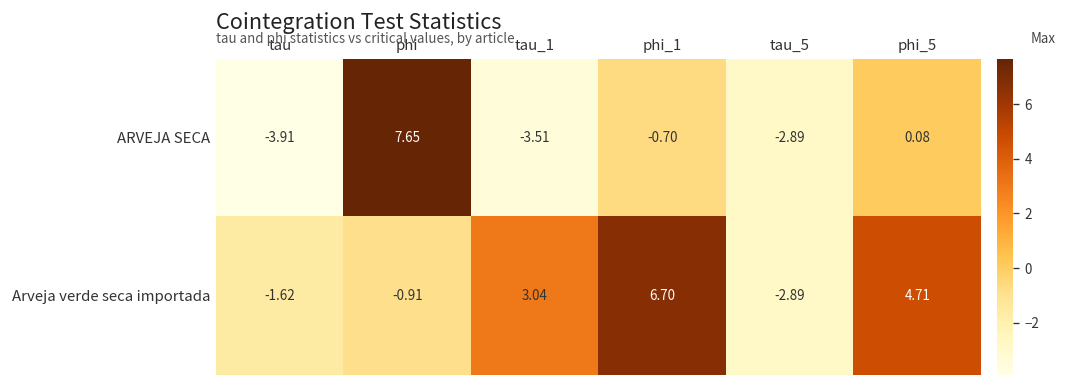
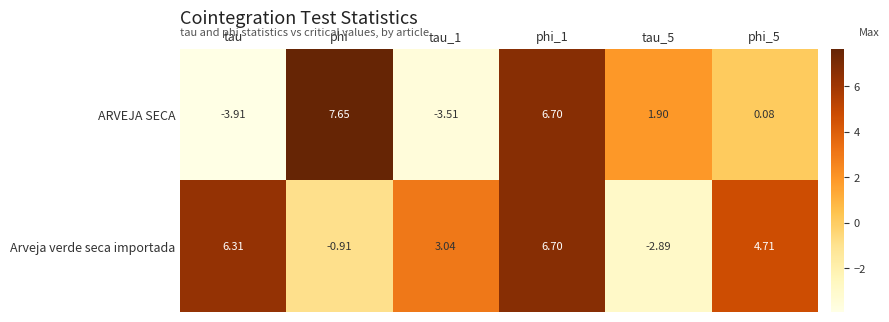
ARVEJA SECA, phi_1: -0.70 -> 6.70
ARVEJA SECA, tau_5: -2.89 -> 1.90
Arveja verde seca importada, tau: -1.62 -> 6.31
